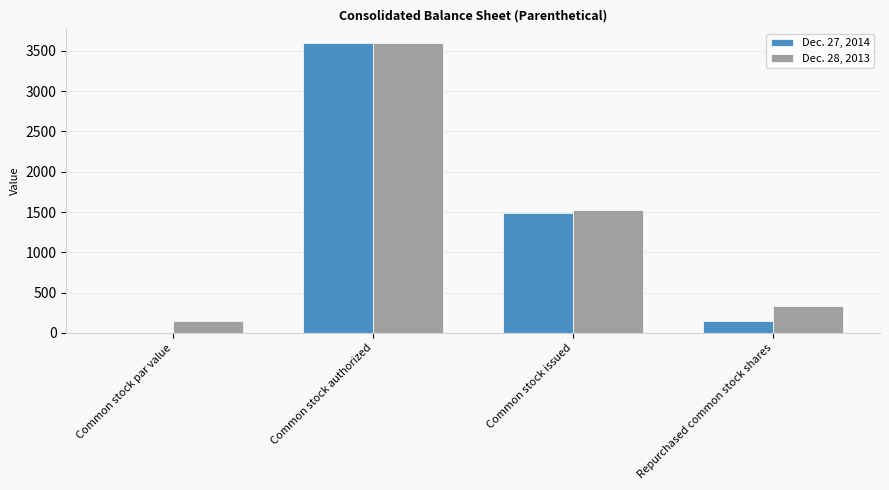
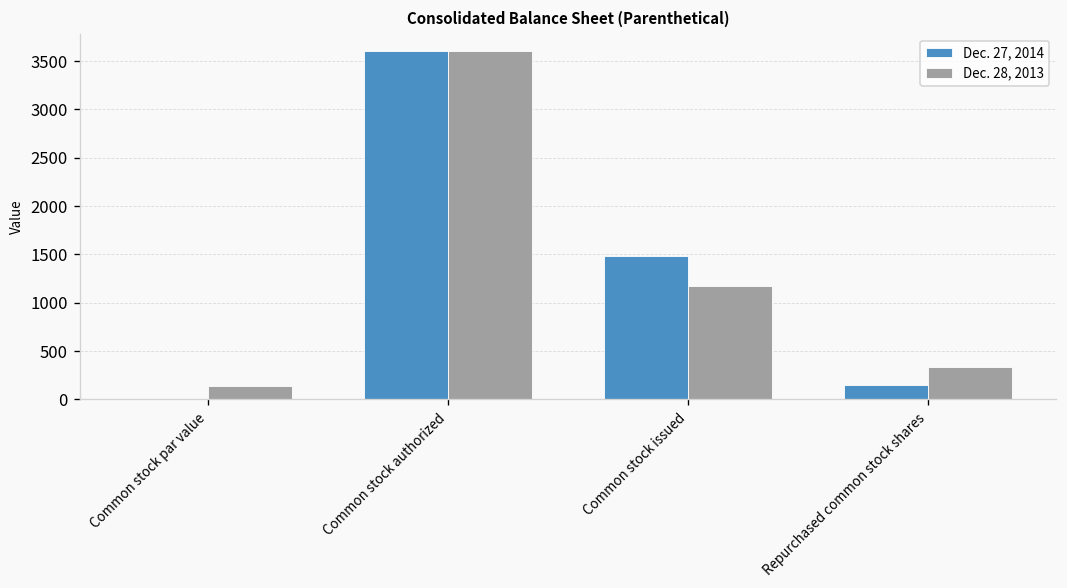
Dec. 28, 2013, Common stock issued: 1500 -> 1200
